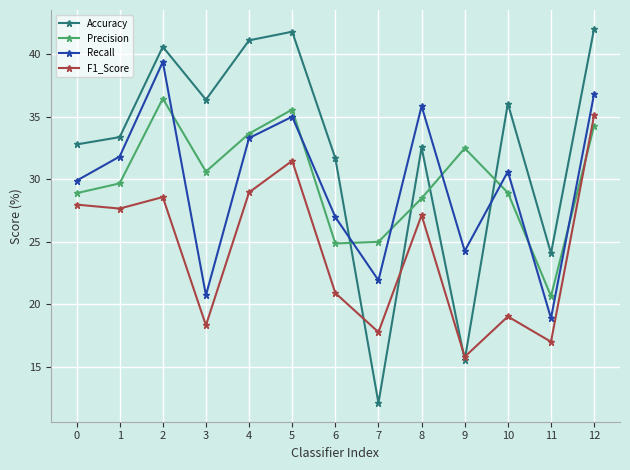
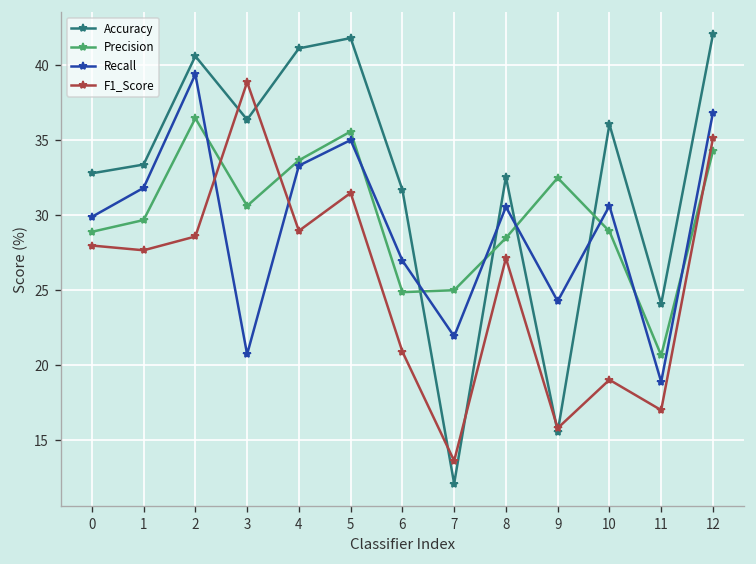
F1_Score, 3: 18.3 -> 38.9
F1_Score, 7: 17.8 -> 13.6
Recall, 8: 35.9 -> 30.6
